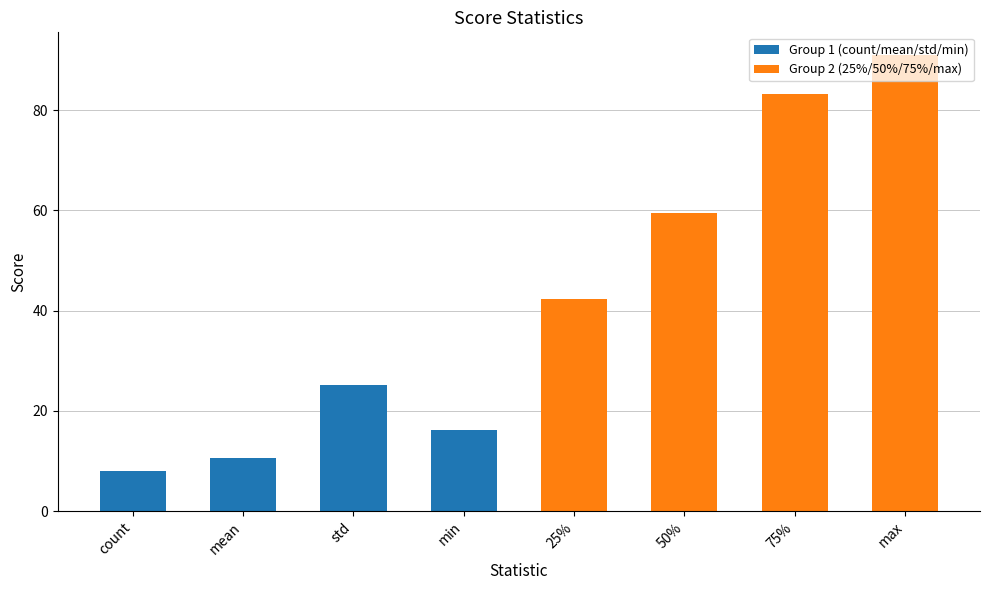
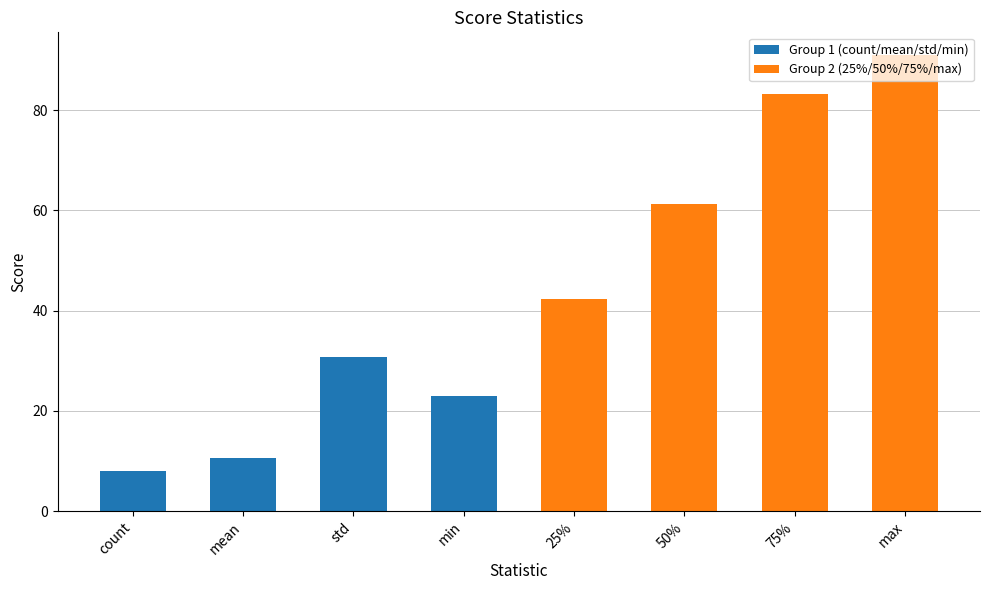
Group 1 (count/mean/std/min), std: 25 -> 31
Group 1 (count/mean/std/min), min: 16 -> 23
Group 2 (25%/50%/75%/max), 50%: 60 -> 61
